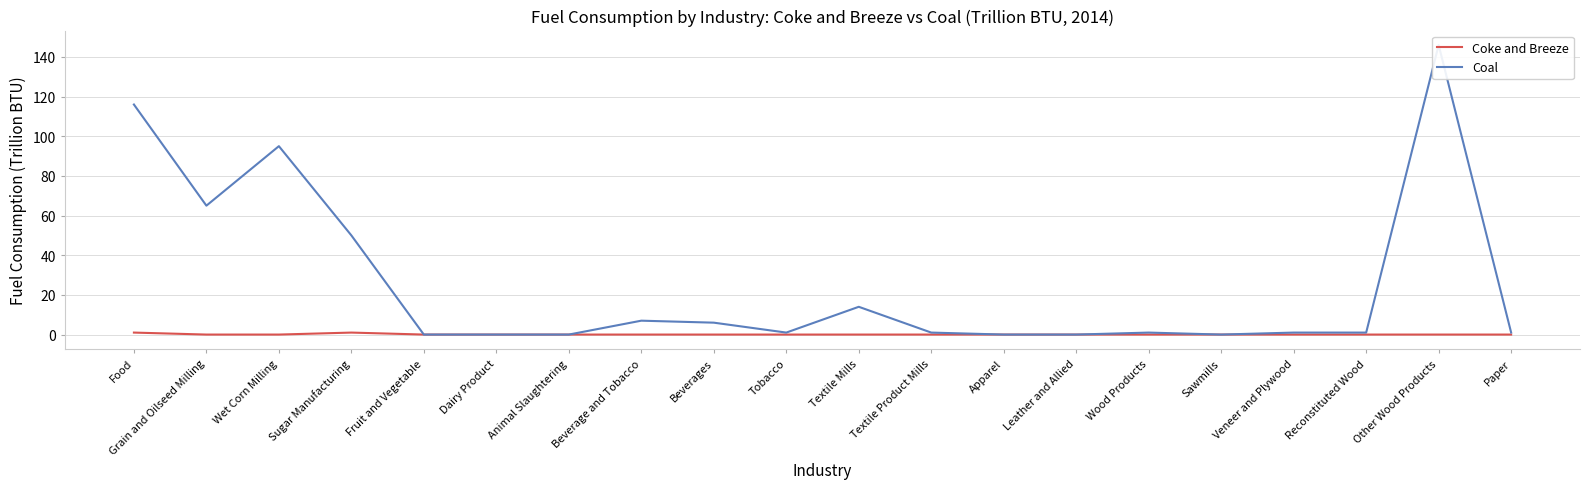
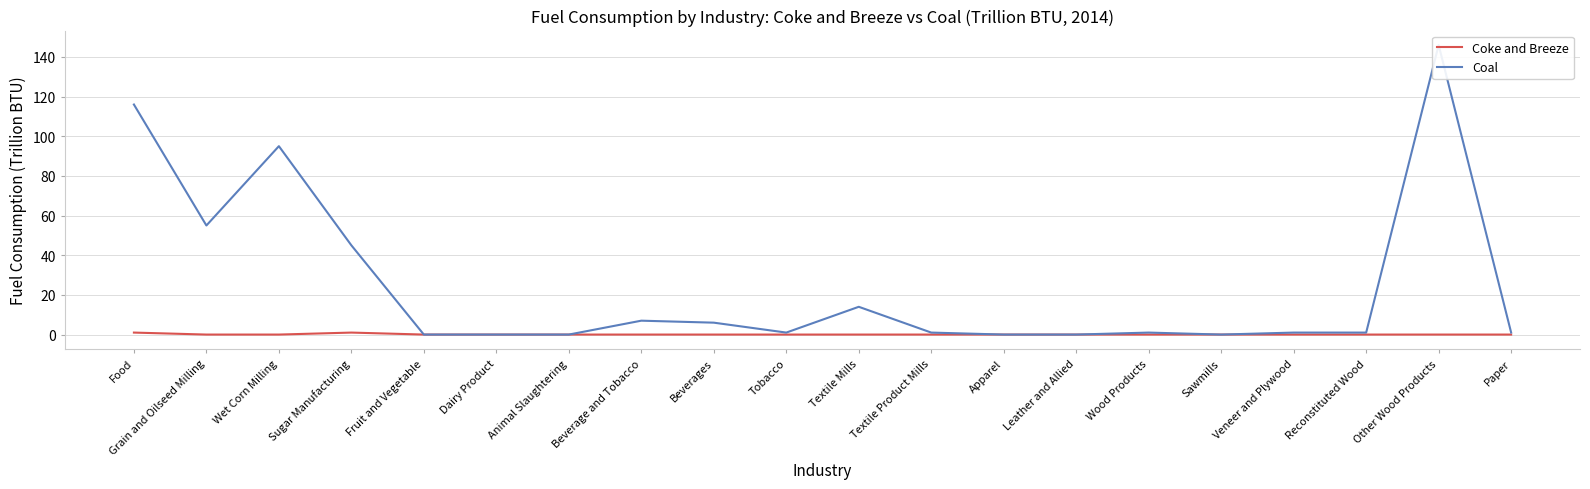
Coal, Grain and Oilseed Milling: 65 -> 55
Coal, Sugar Manufacturing: 50 -> 45
